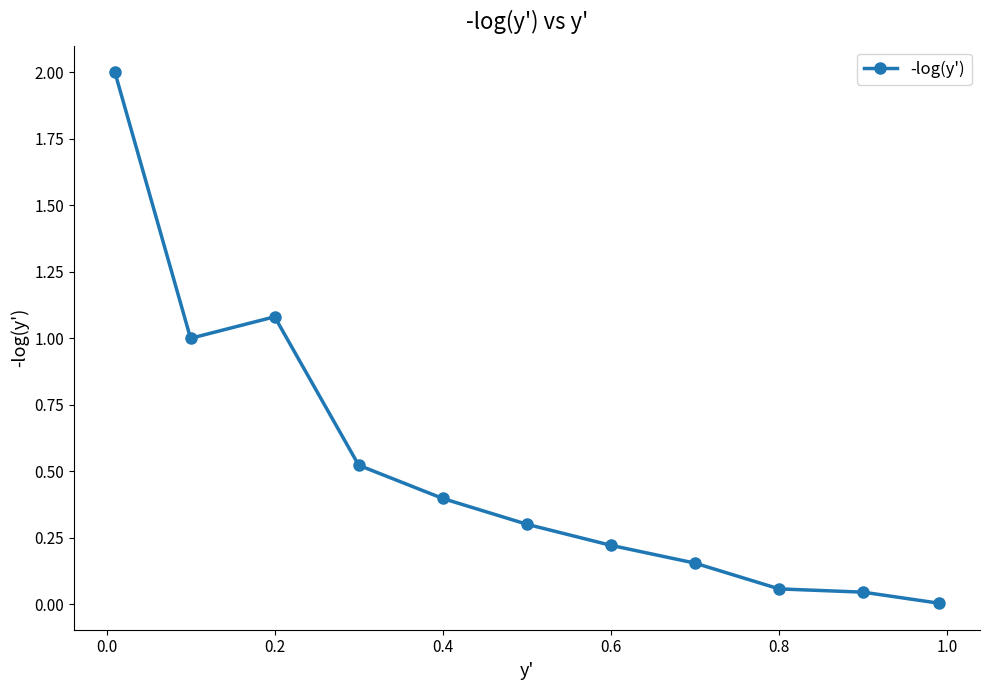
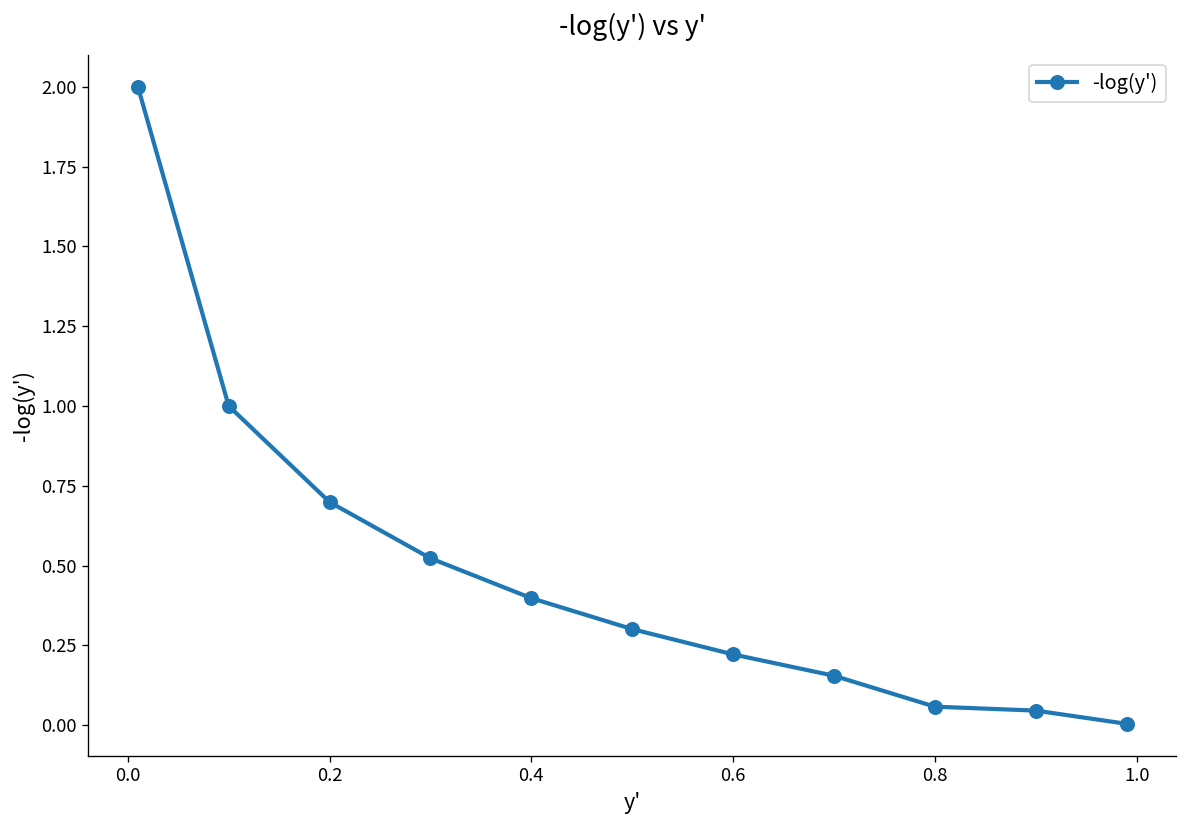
0.2: 1.08 -> 0.70
